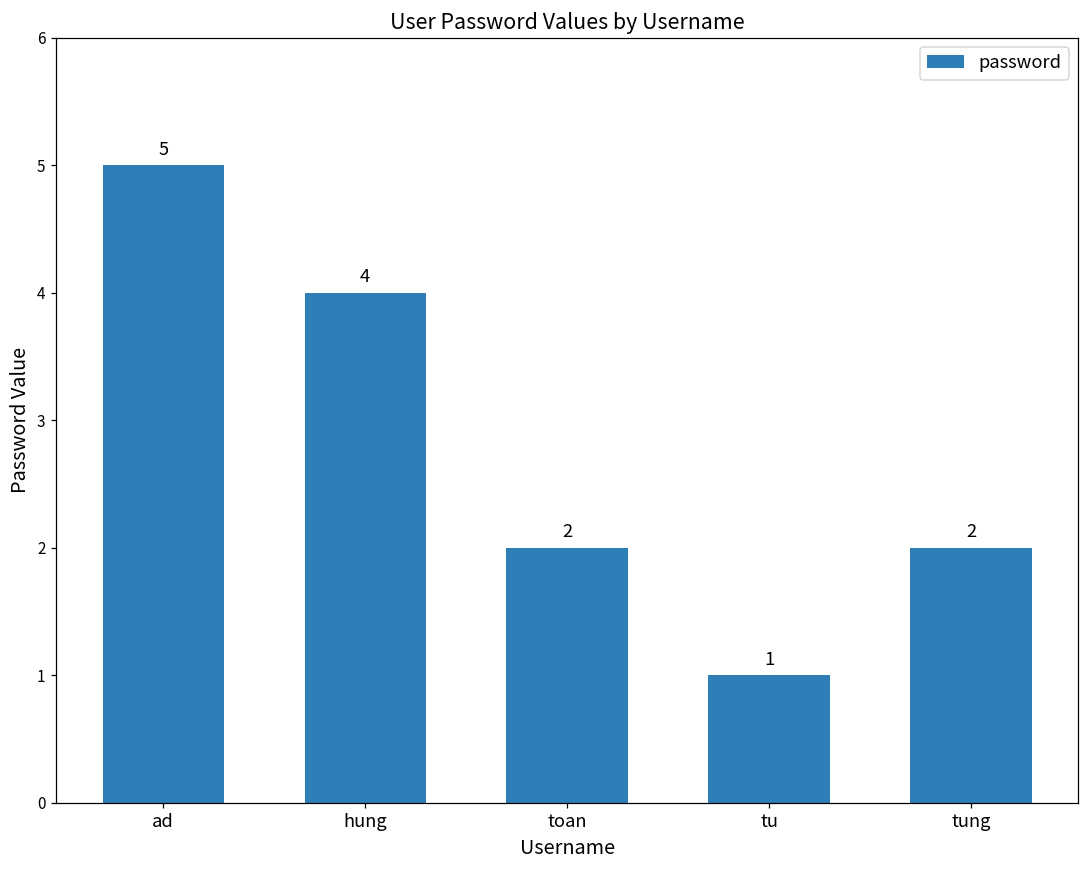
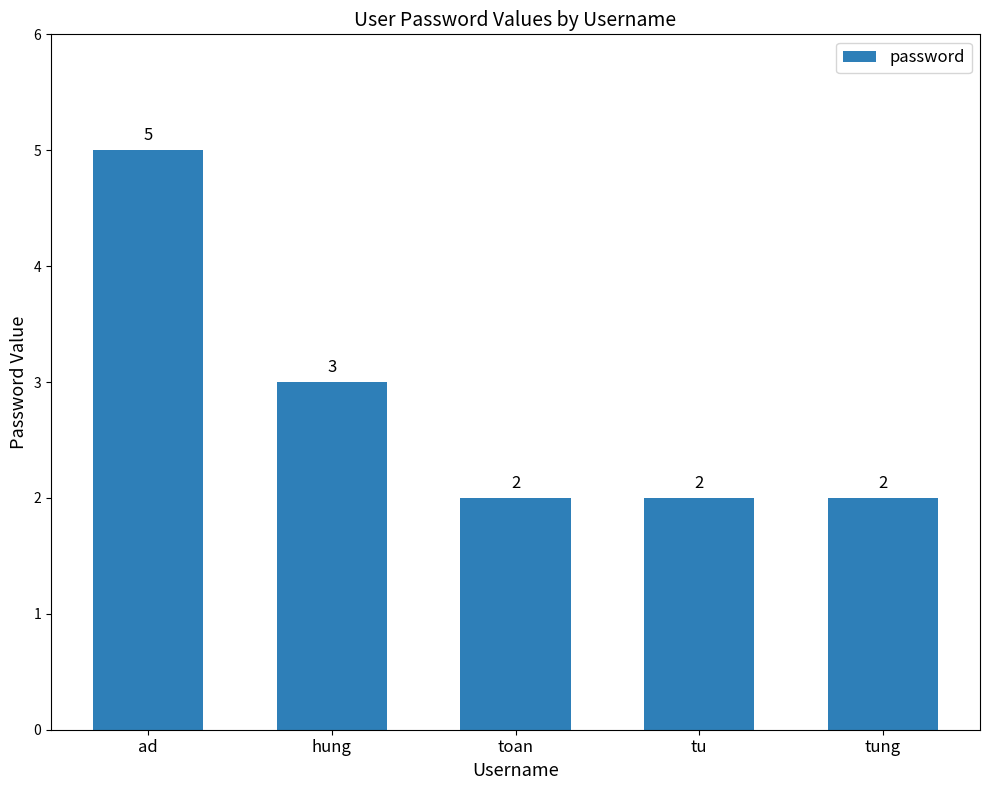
hung: 4 -> 3
tu: 1 -> 2
